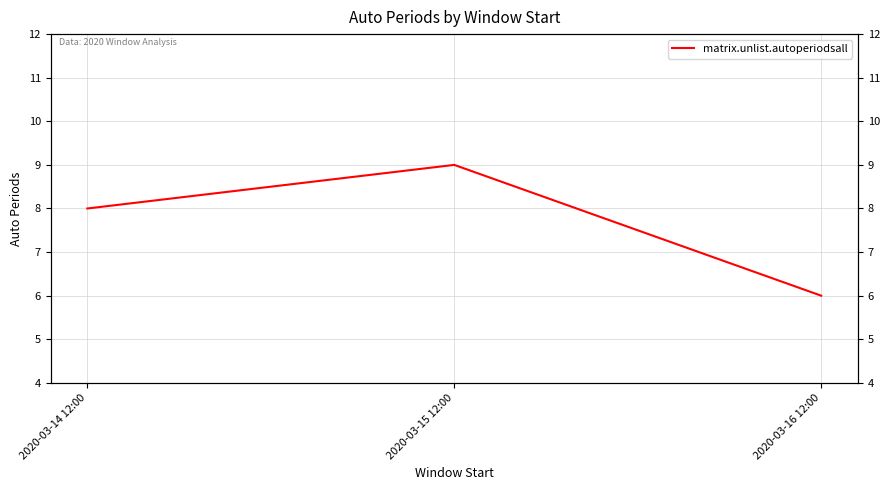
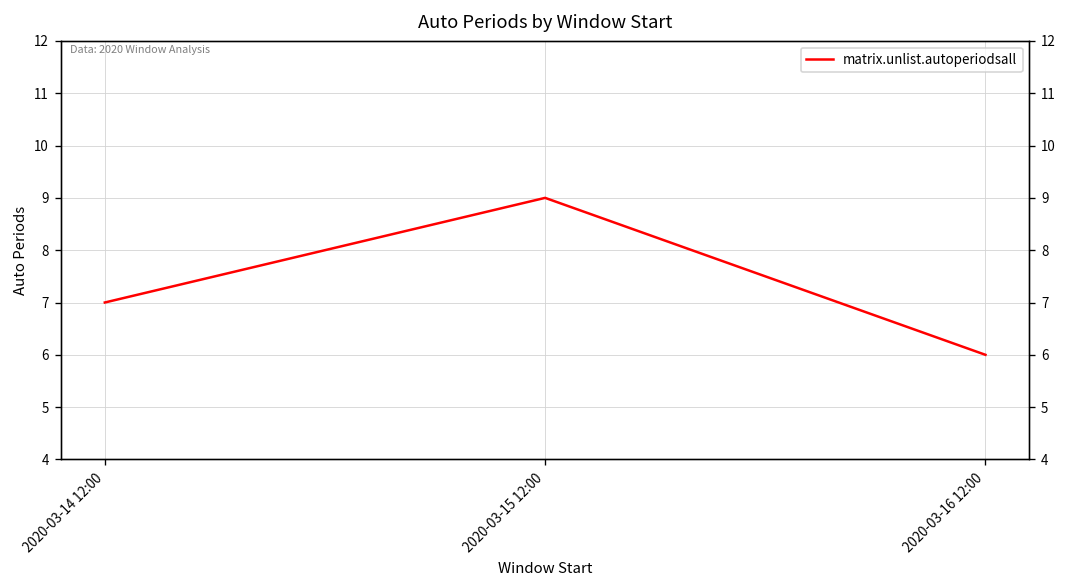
2020-03-14 12:00: 8 -> 7
